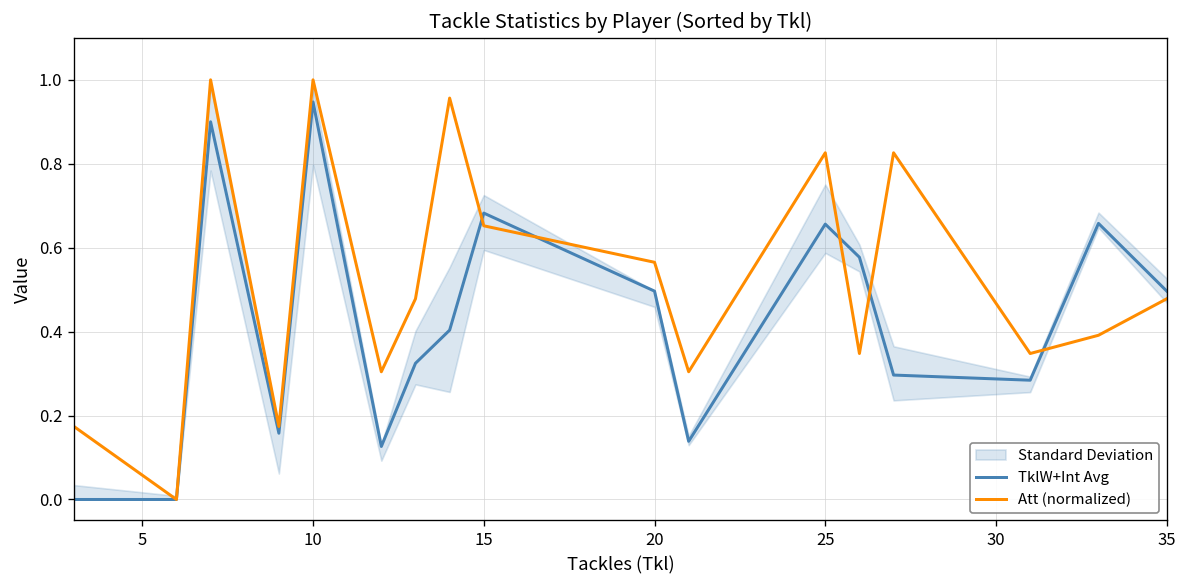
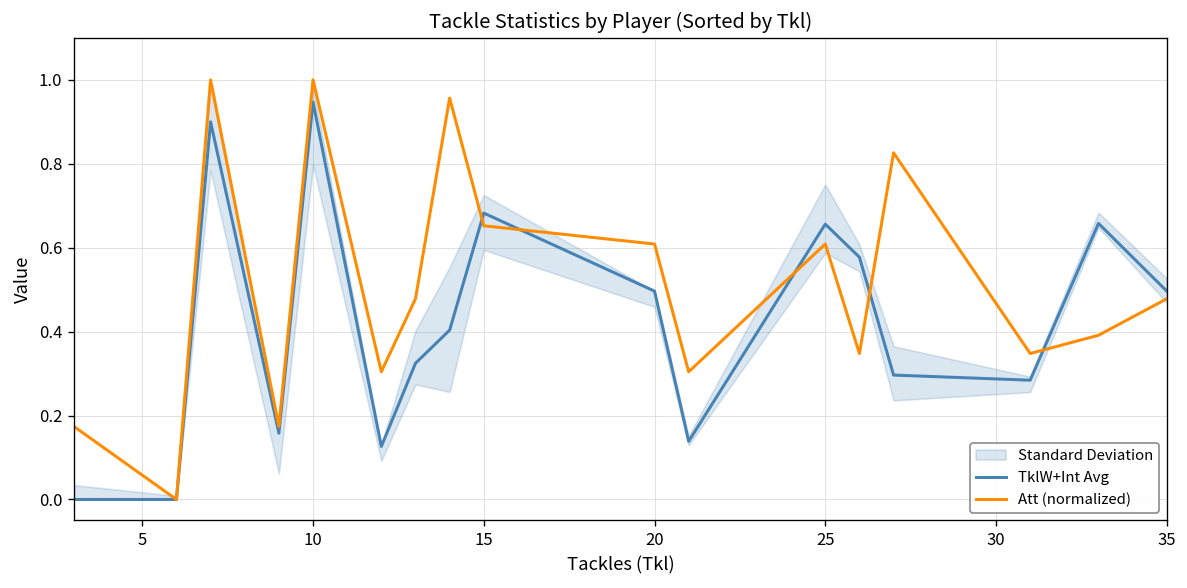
Att (normalized), 20: 0.57 -> 0.61
Att (normalized), 25: 0.83 -> 0.61
